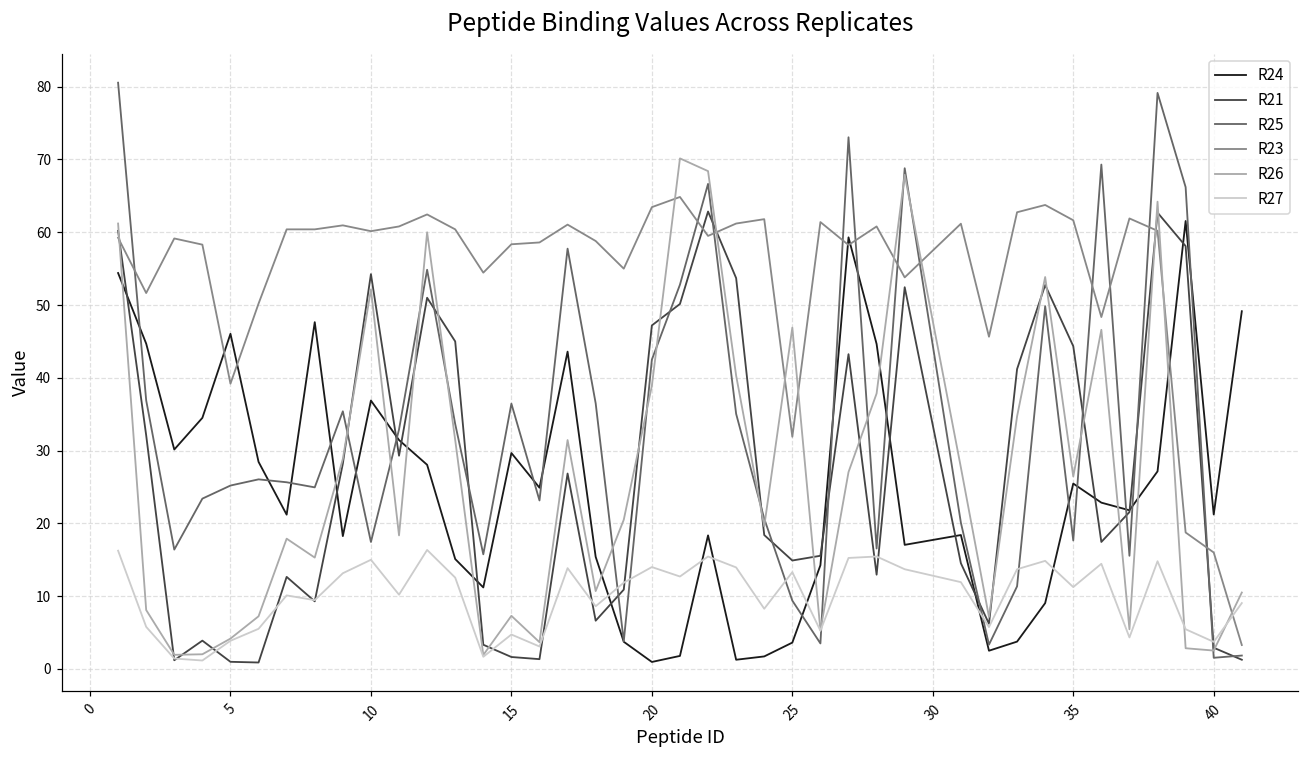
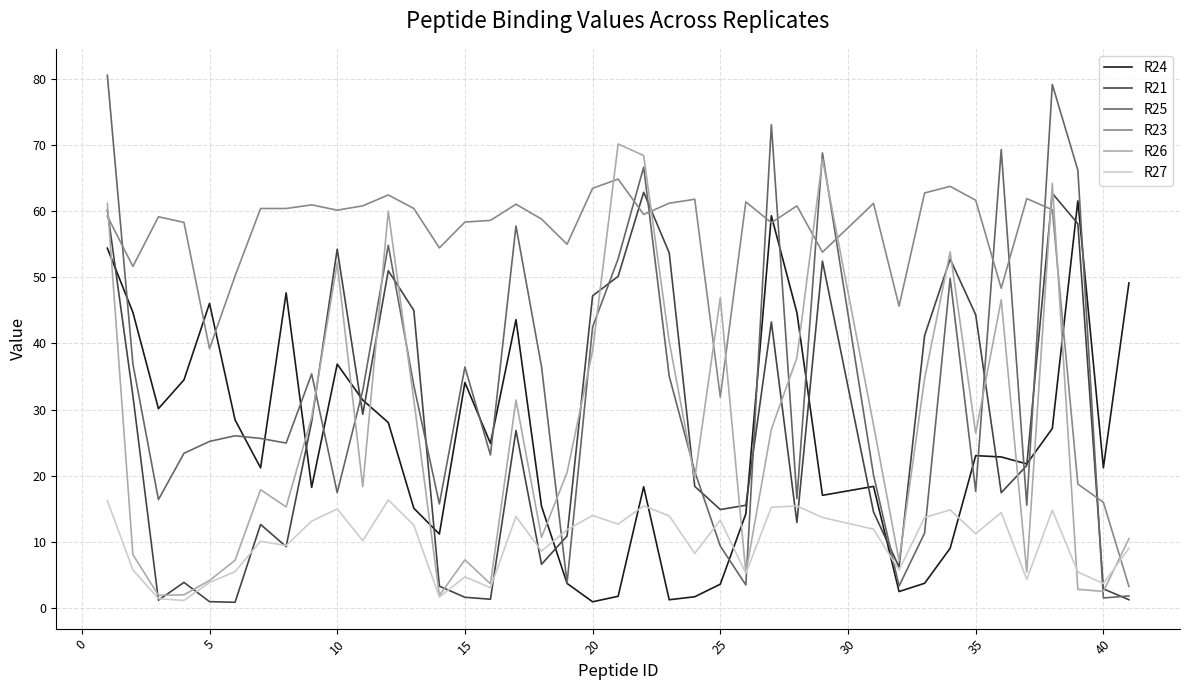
R24, 15: 30 -> 34
R24, 35: 25 -> 23
